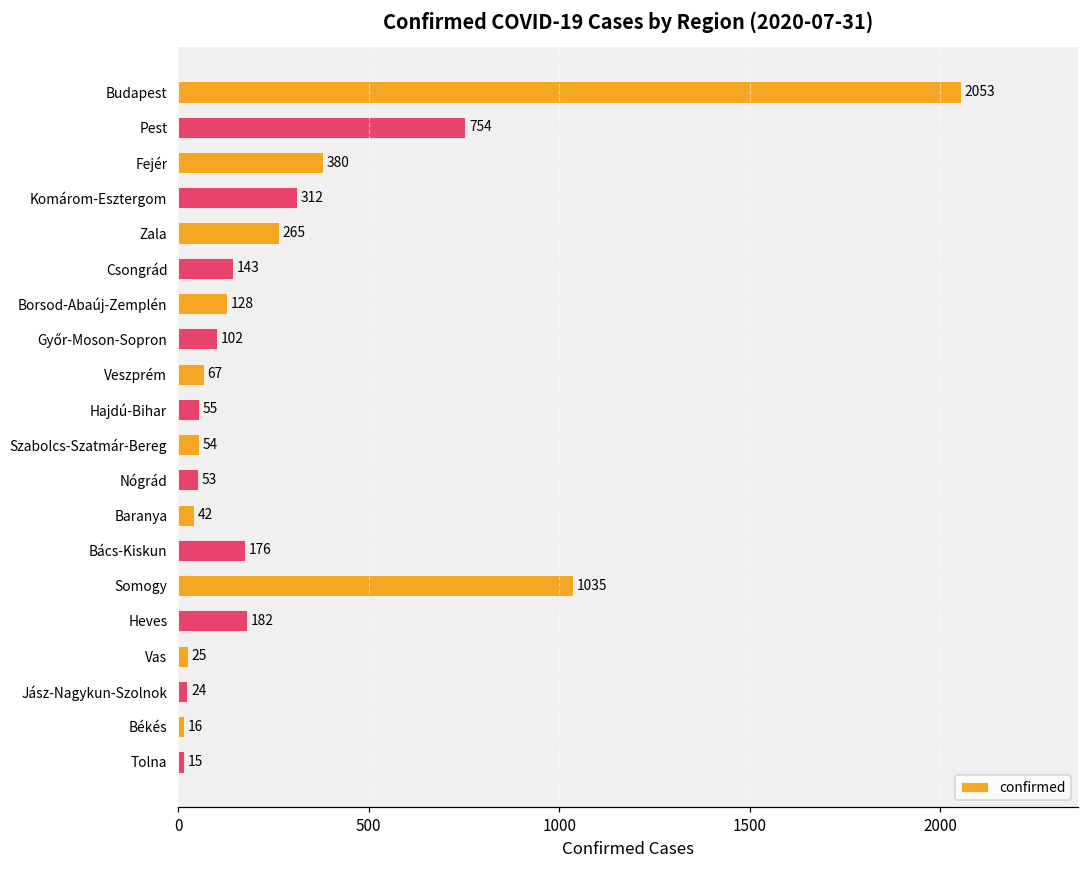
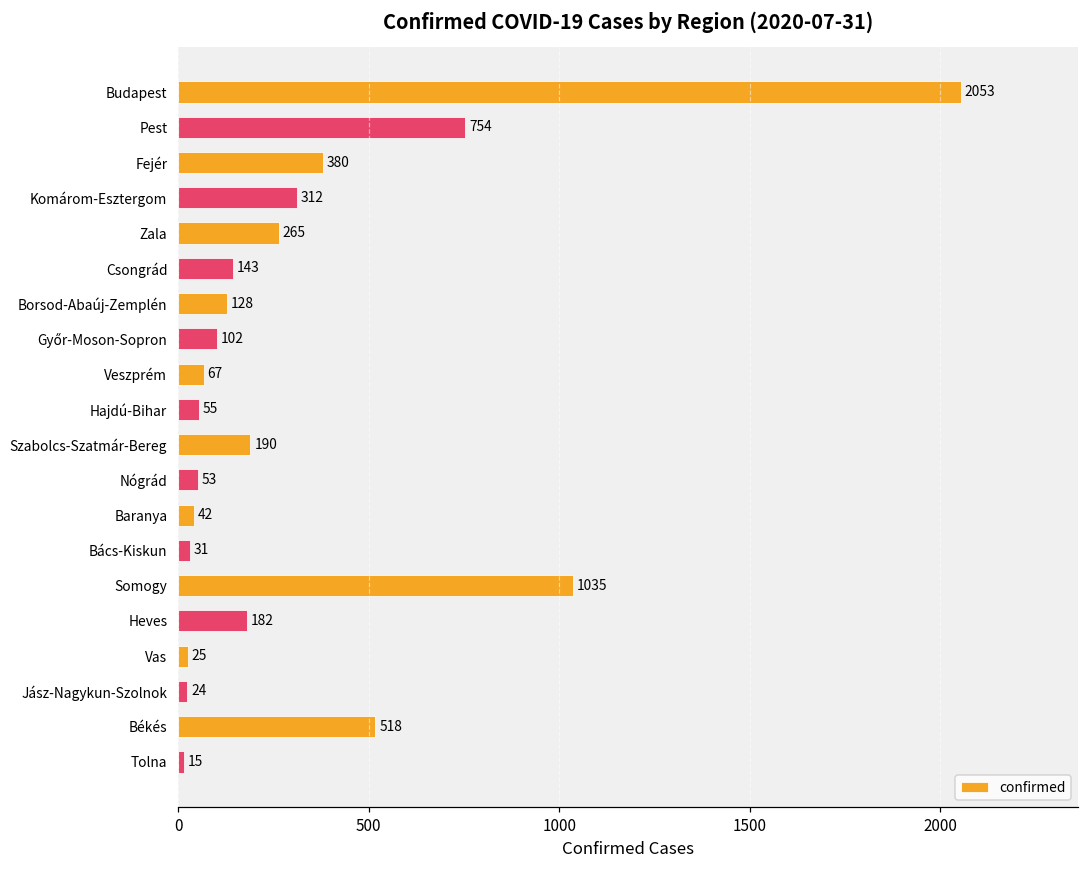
Szabolcs-Szatmár-Bereg: 54 -> 190
Bács-Kiskun: 176 -> 31
Békés: 16 -> 518
